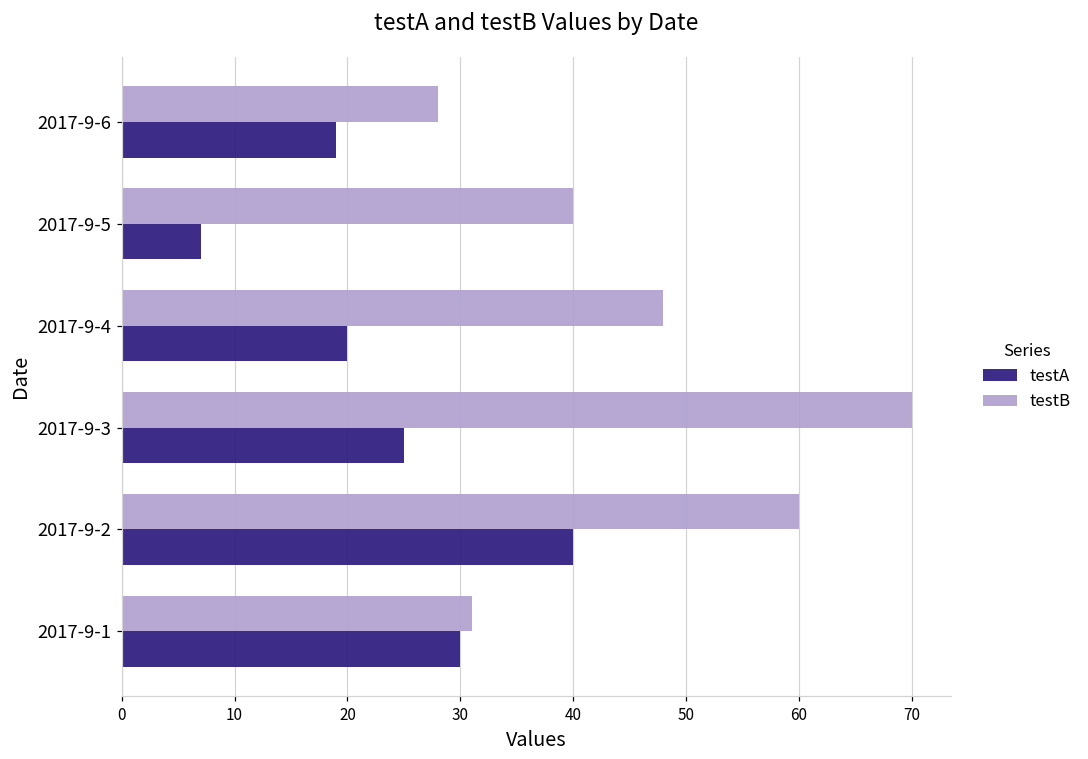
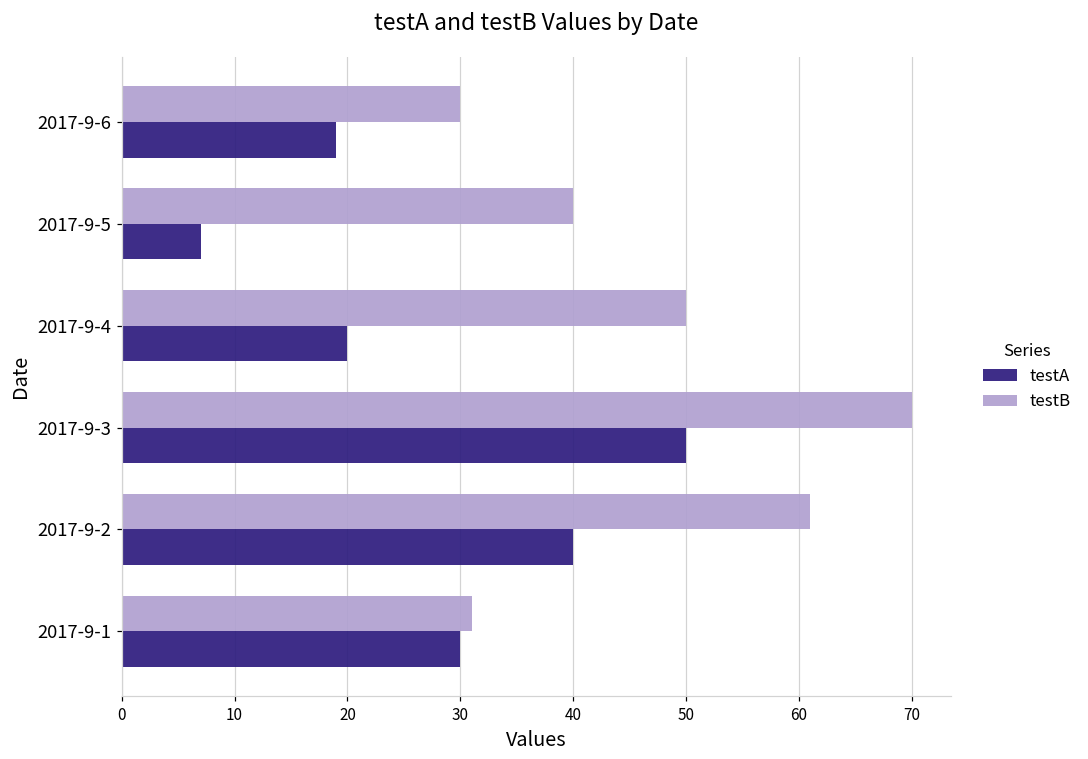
testB, 2017-9-6: 28 -> 30
testB, 2017-9-4: 48 -> 50
testA, 2017-9-3: 25 -> 50
testB, 2017-9-2: 60 -> 61
